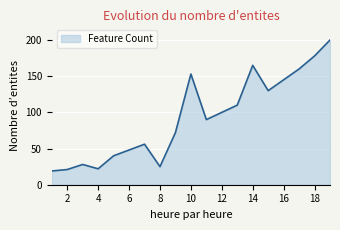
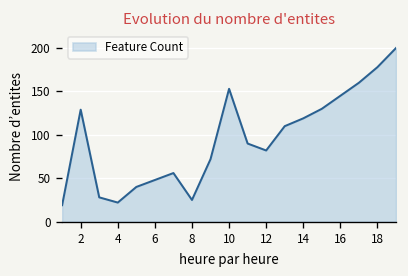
2: 20 -> 130
12: 100 -> 80
14: 170 -> 120
